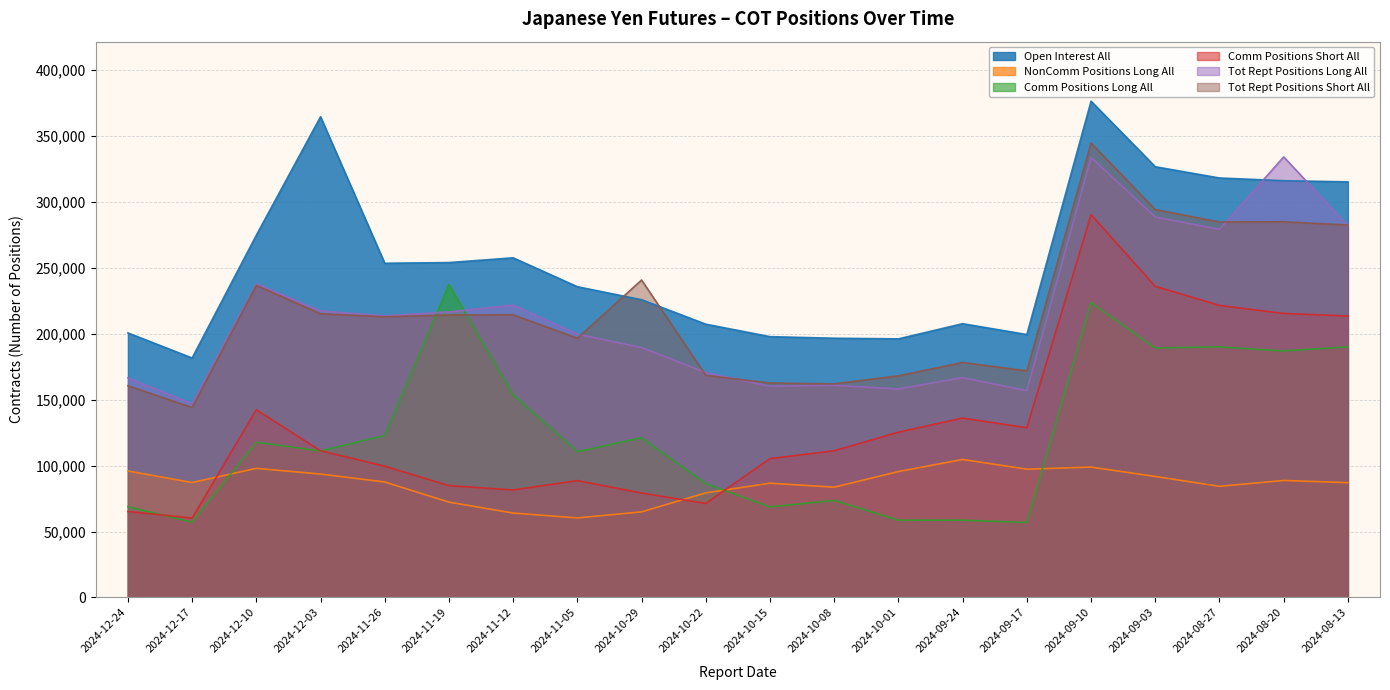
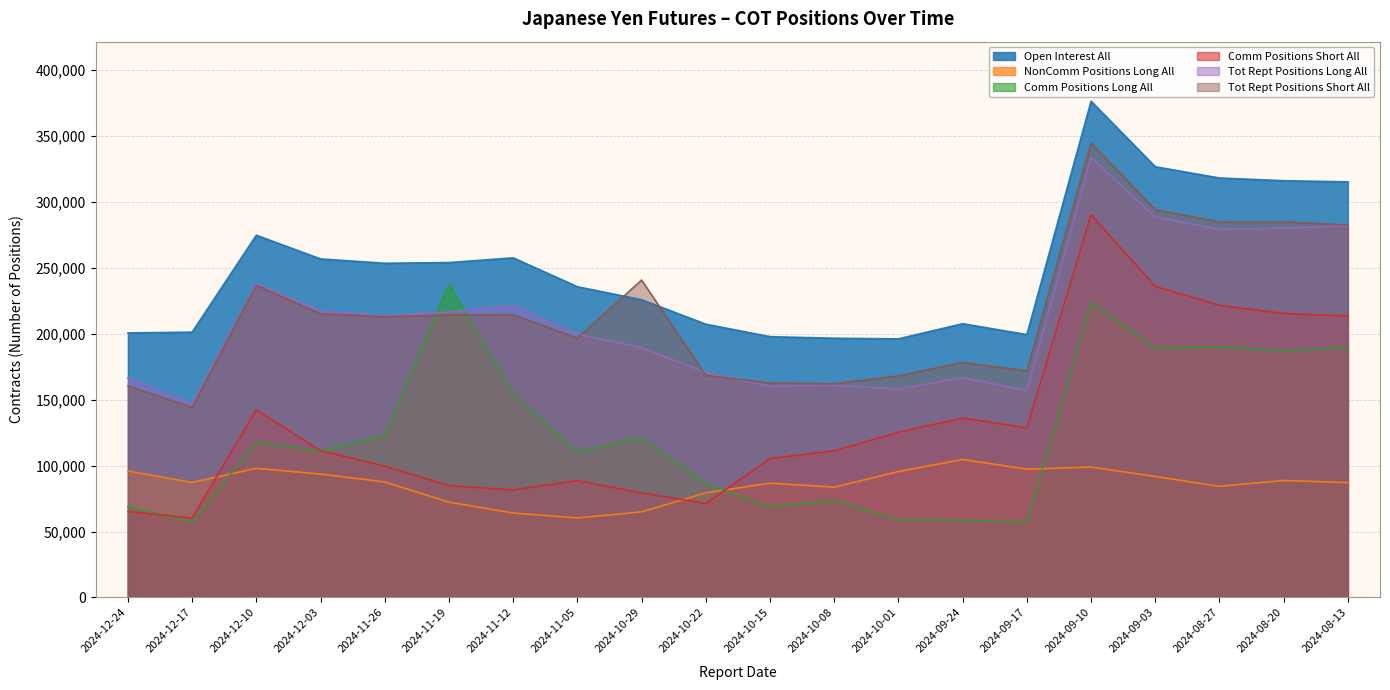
Open Interest All, 2024-12-17: 182,000 -> 201,000
Open Interest All, 2024-12-03: 365,000 -> 257,000
Tot Rept Positions Long All, 2024-08-20: 334,000 -> 280,000
